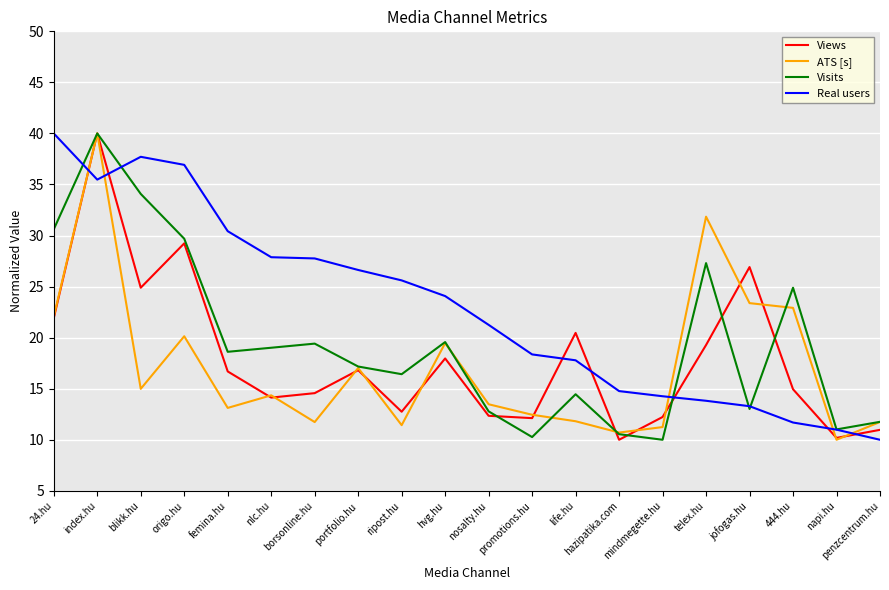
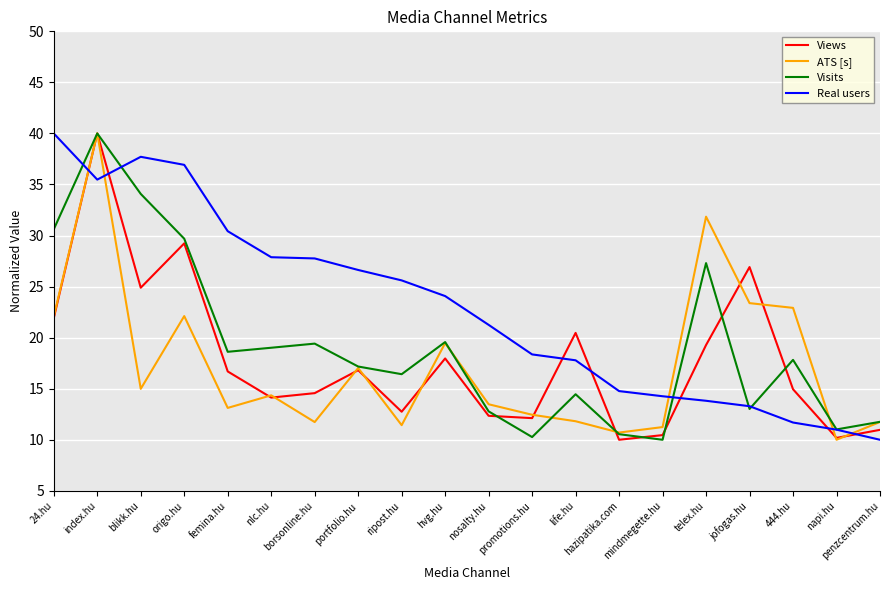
ATS [s], origo.hu: 20.1 -> 22.1
Views, mindmegette.hu: 12.2 -> 10.5
Visits, 444.hu: 24.9 -> 17.8
